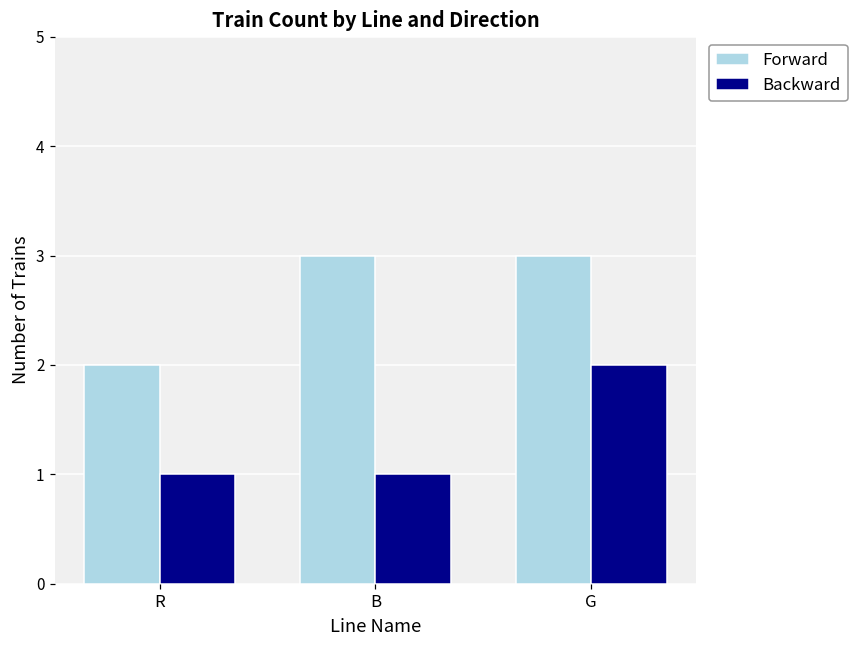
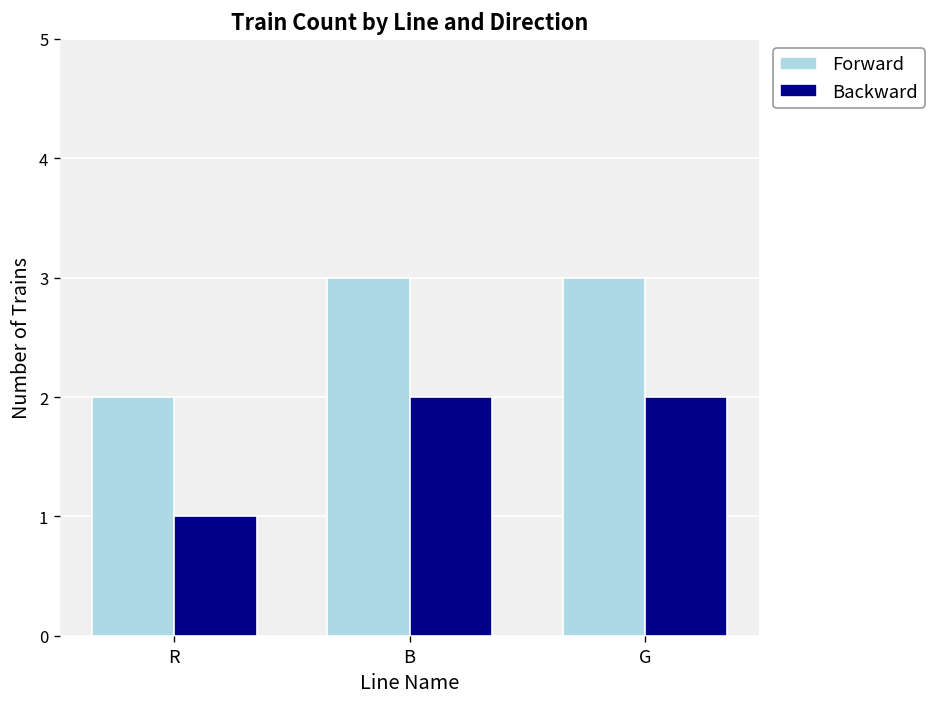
Backward, B: 1 -> 2
